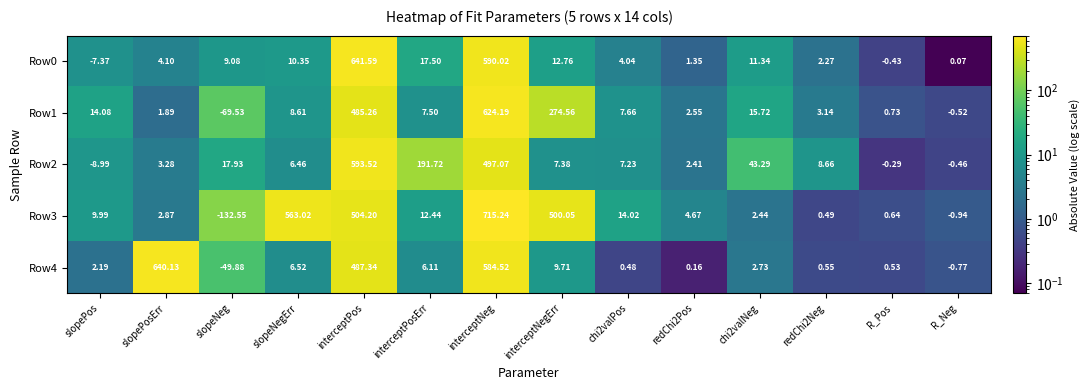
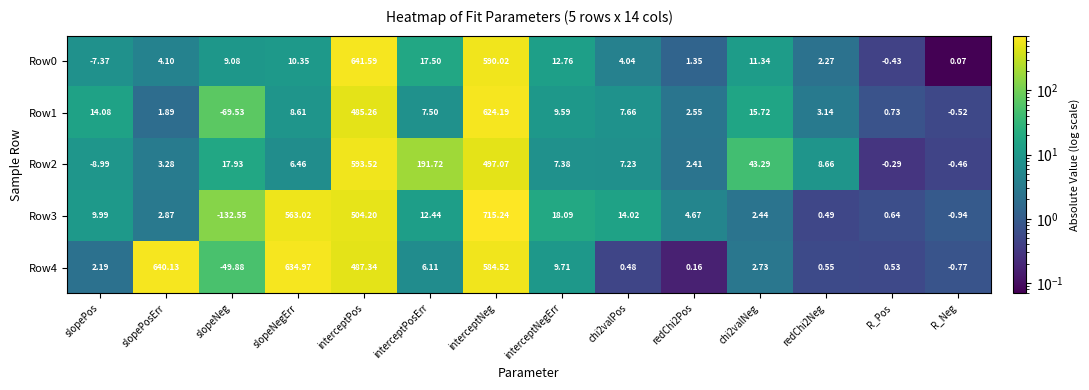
Row1, interceptNegErr: 274.56 -> 9.59
Row3, interceptNegErr: 500.05 -> 18.09
Row4, slopeNegErr: 6.52 -> 634.97
